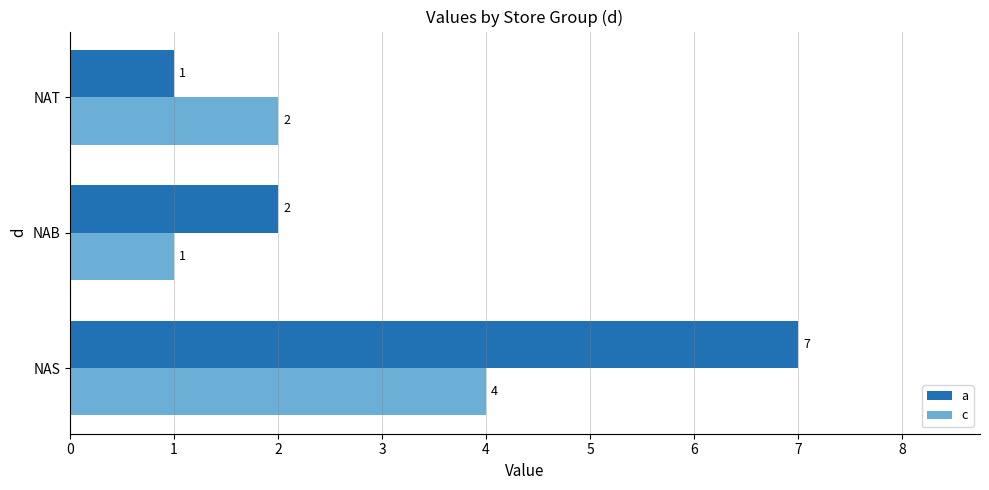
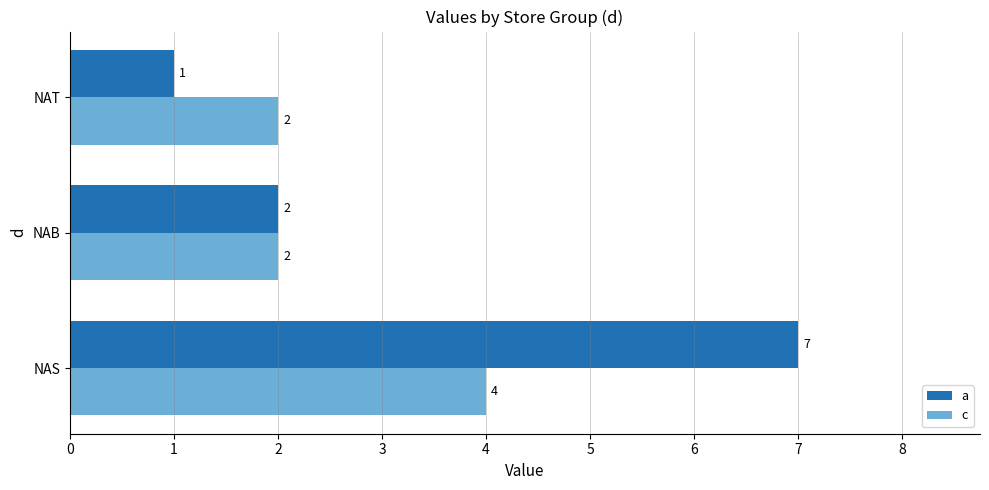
c, NAB: 1 -> 2
